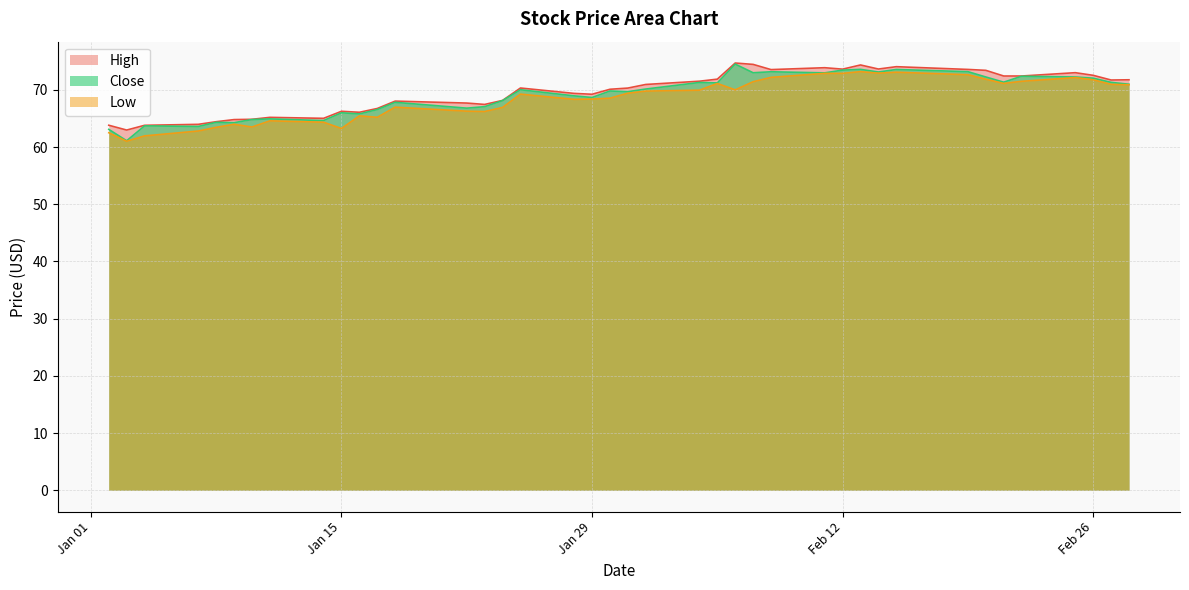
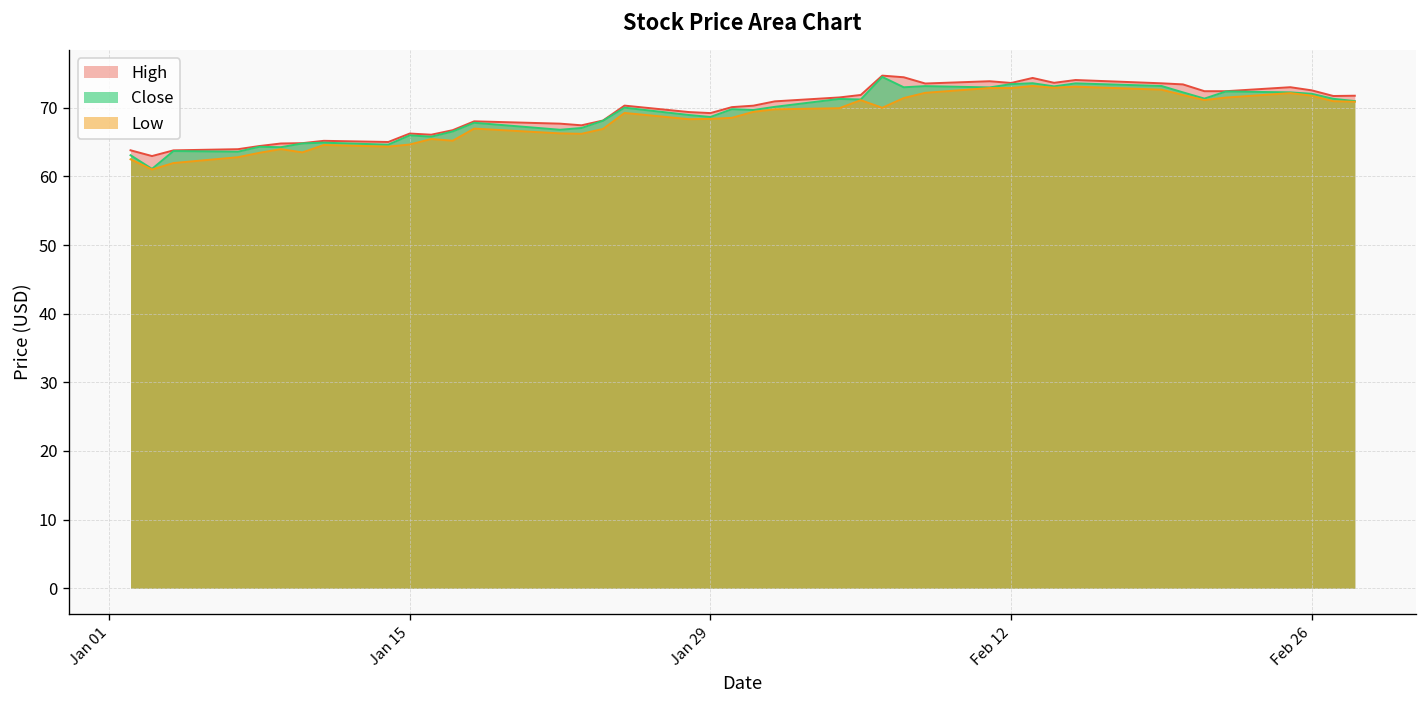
Low, Jan 15: 63 -> 65
